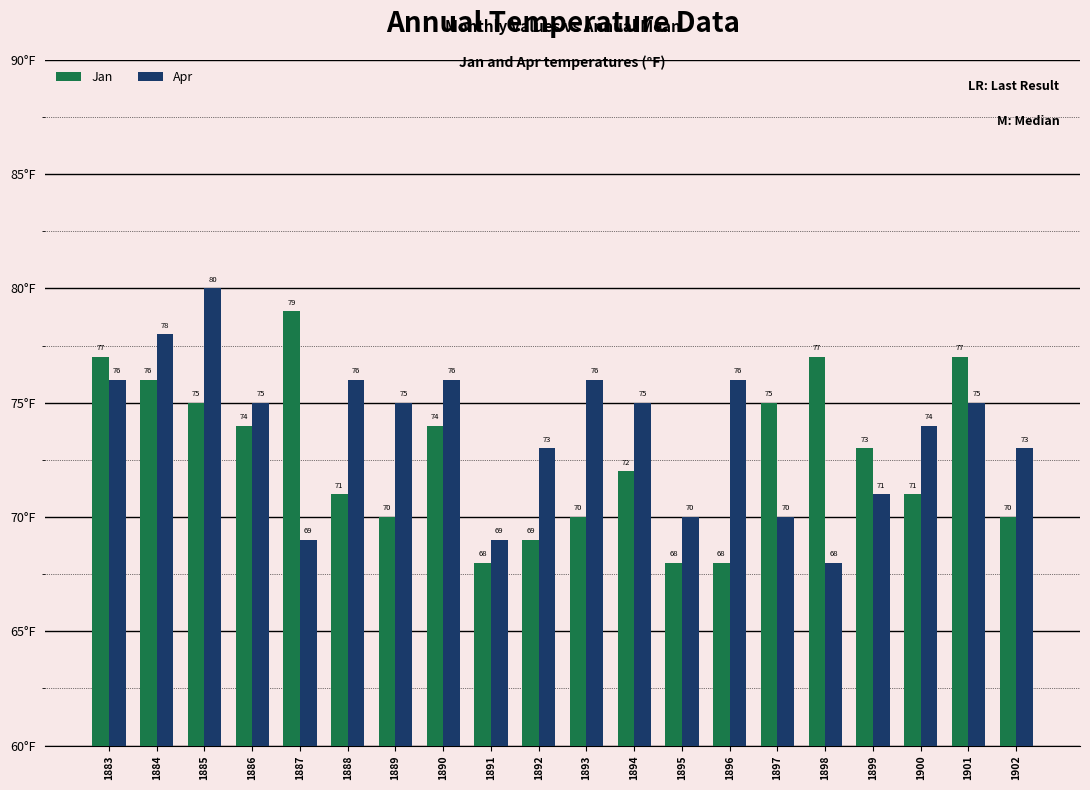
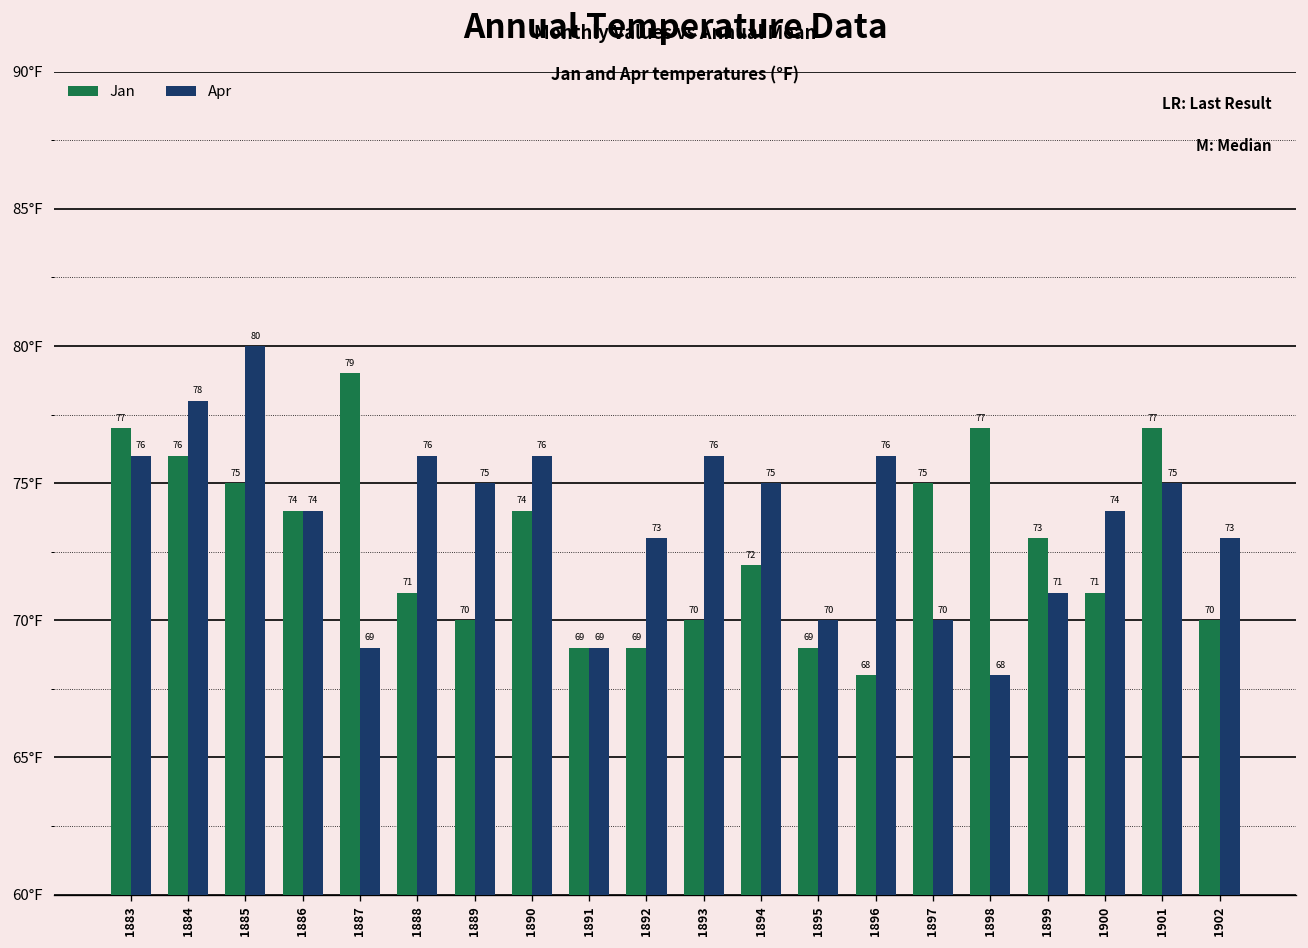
Apr, 1886: 75 -> 74
Jan, 1891: 68 -> 69
Jan, 1895: 68 -> 69
